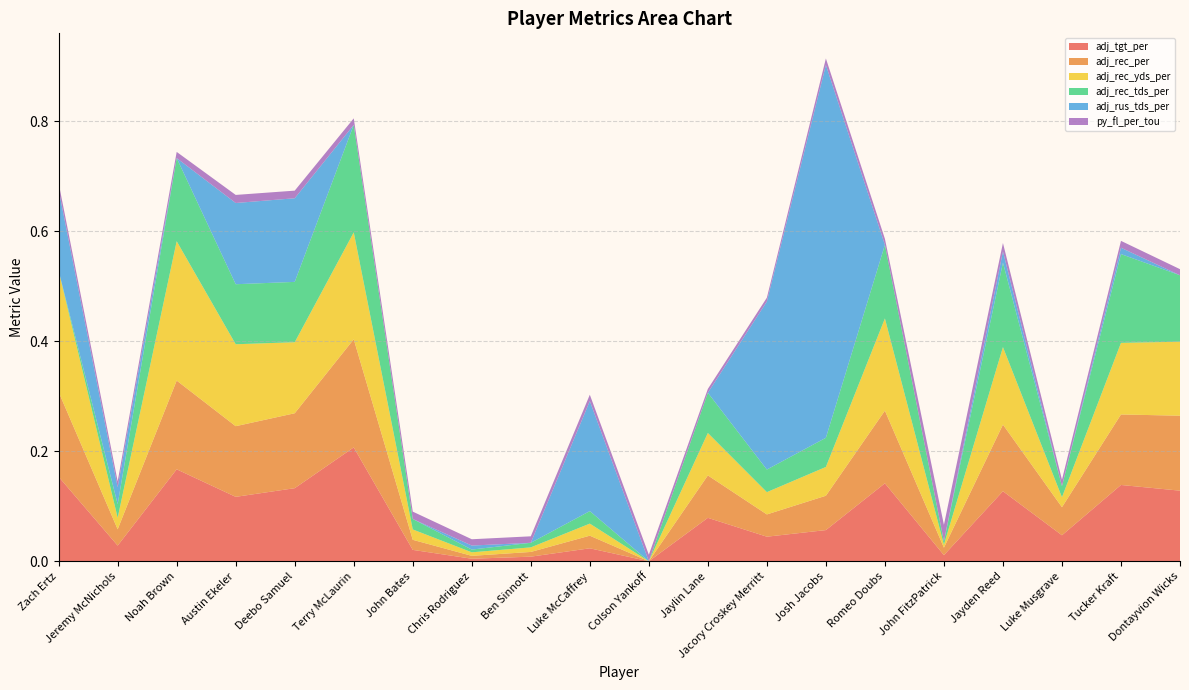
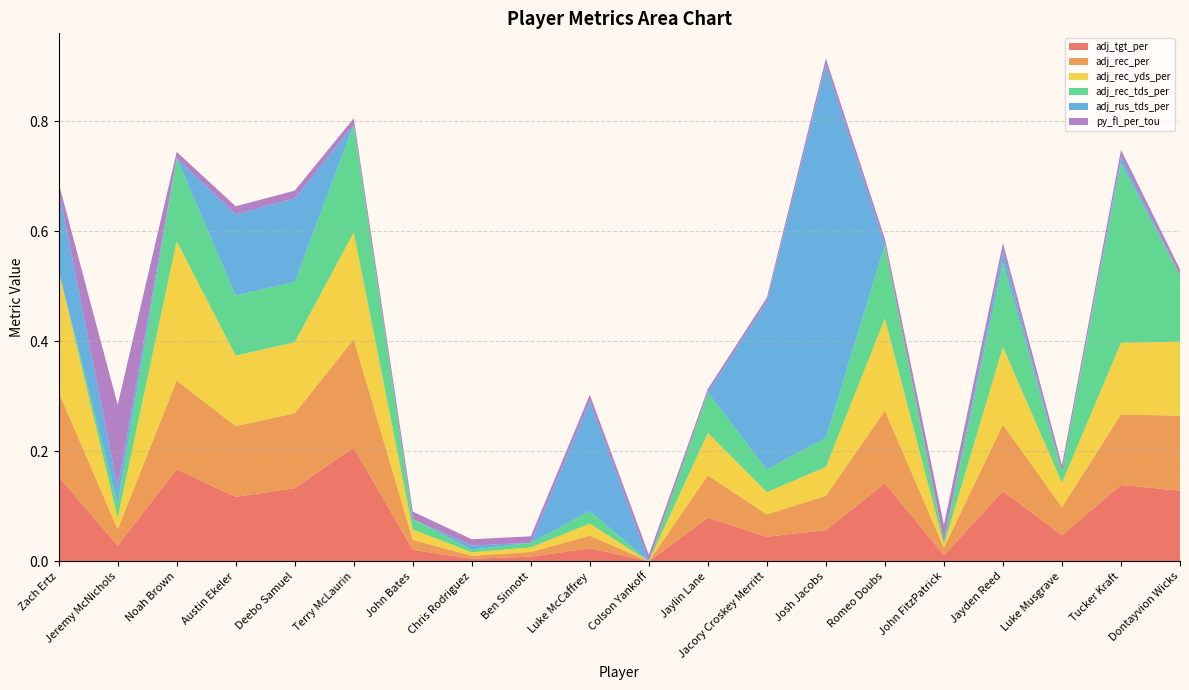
py_fl_per_tou, Jeremy McNichols: 0.01 -> 0.15
adj_rec_yds_per, Austin Ekeler: 0.15 -> 0.13
adj_rec_yds_per, Luke Musgrave: 0.02 -> 0.04
adj_rec_tds_per, Tucker Kraft: 0.16 -> 0.33
